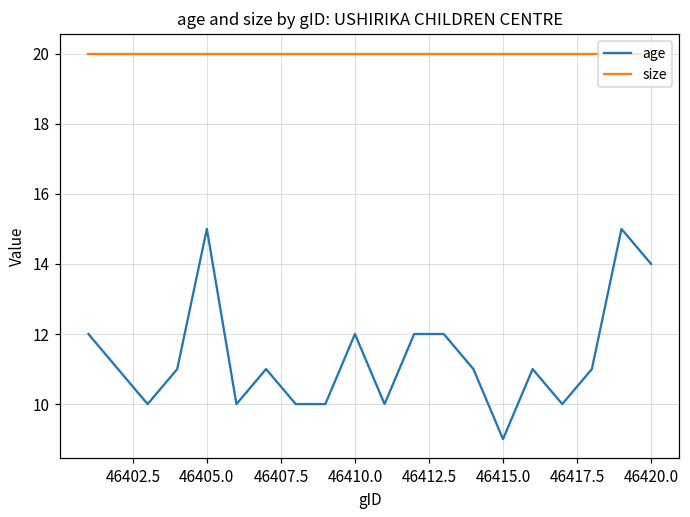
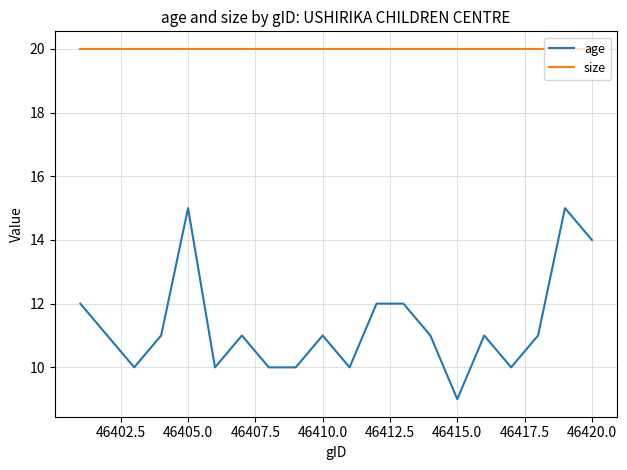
age, 46410.0: 12 -> 11
